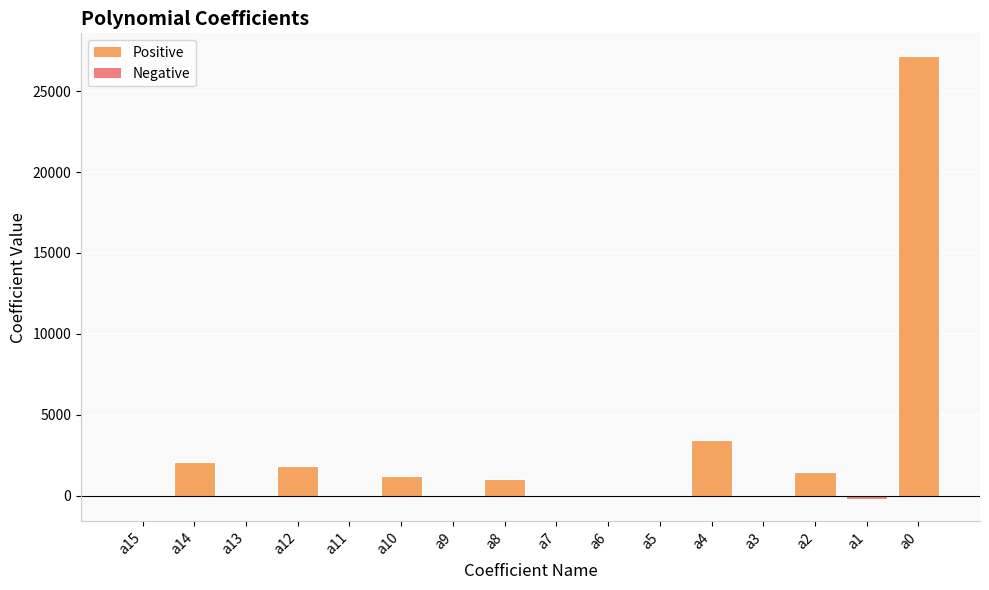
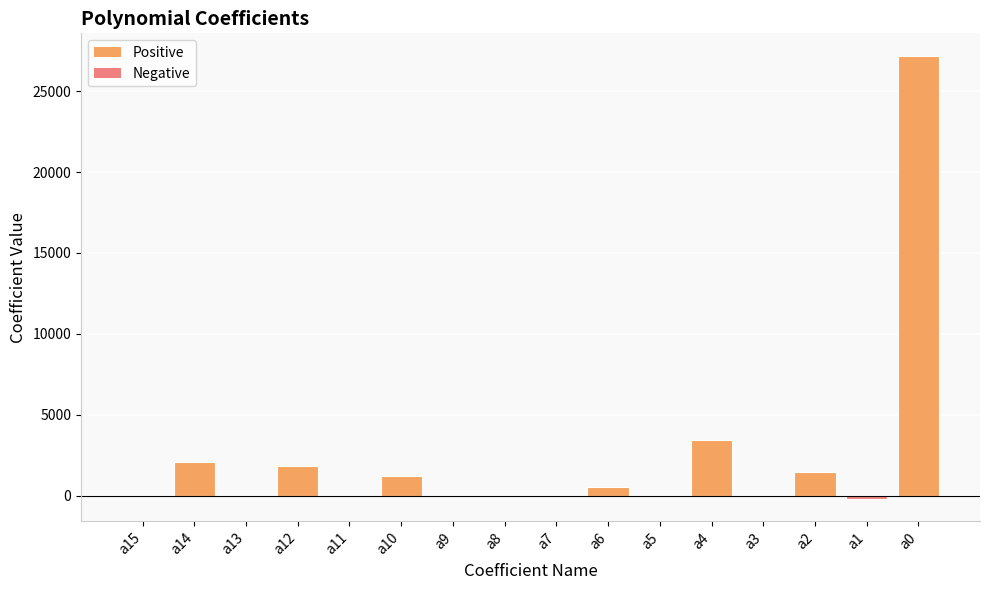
a8: 1000 -> 0
a6: 0 -> 600
